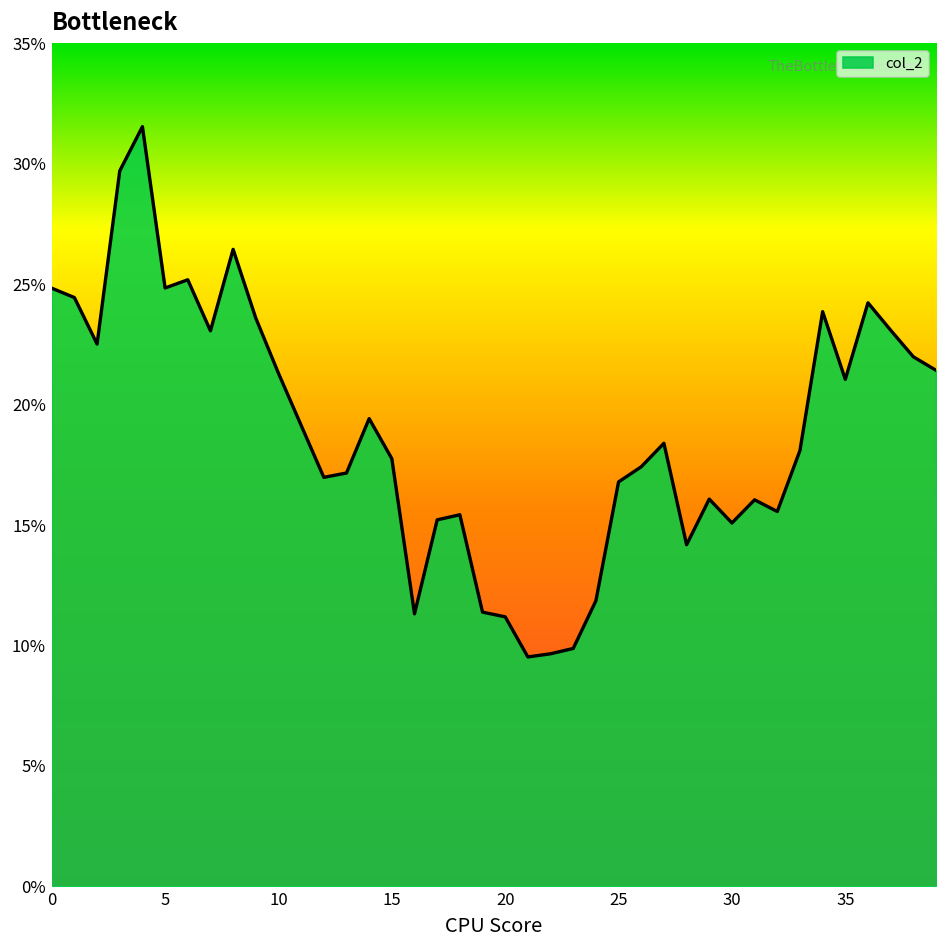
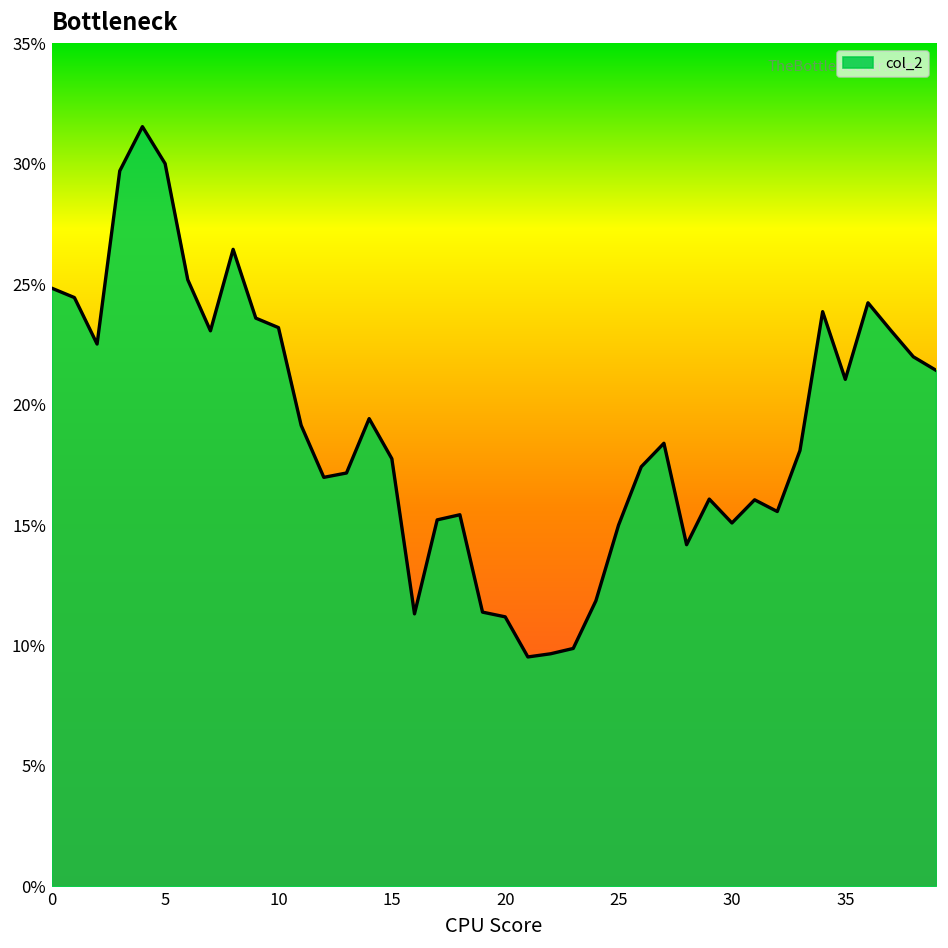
5: 24.8% -> 30.0%
10: 21.3% -> 23.2%
25: 16.8% -> 15.0%
